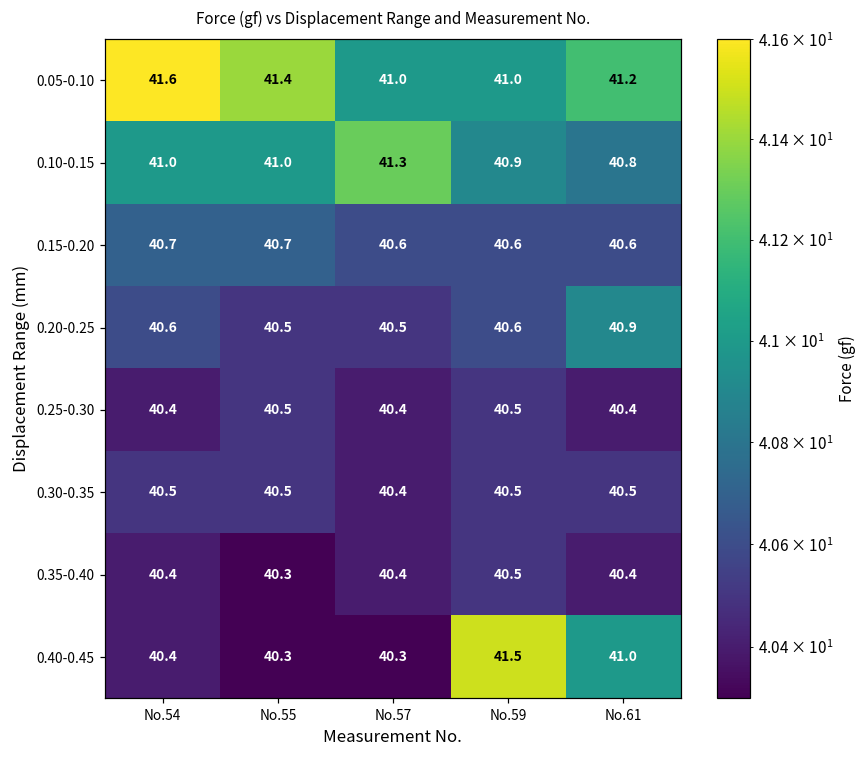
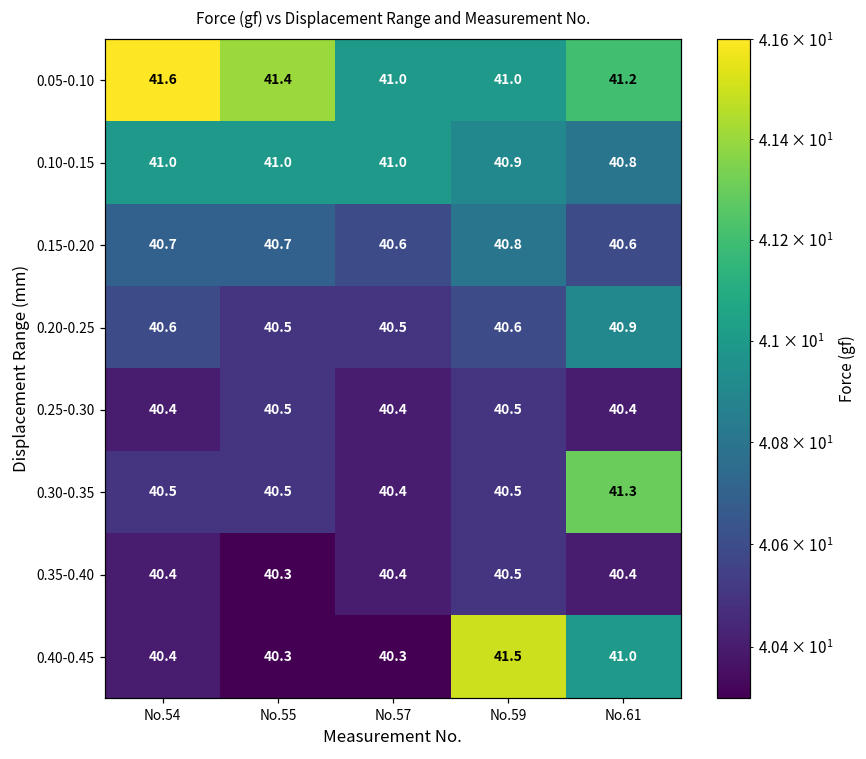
0.10-0.15, No.57: 41.3 -> 41.0
0.15-0.20, No.59: 40.6 -> 40.8
0.30-0.35, No.61: 40.5 -> 41.3
